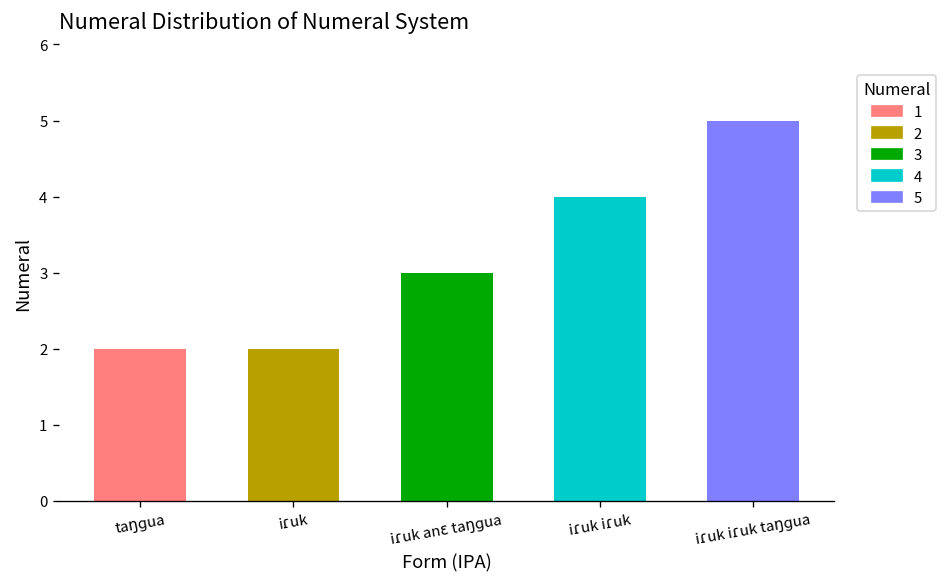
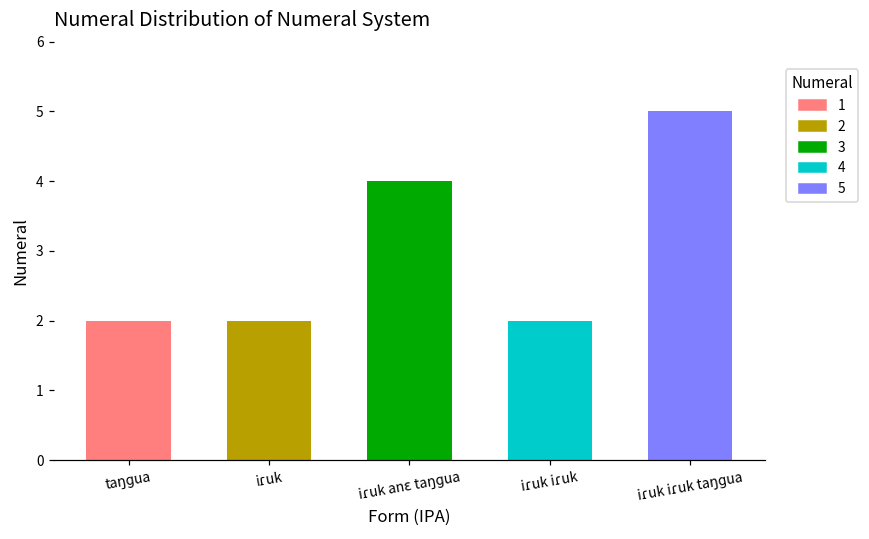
iɾuk anɛ taŋɡua: 3 -> 4
iɾuk iɾuk: 4 -> 2
